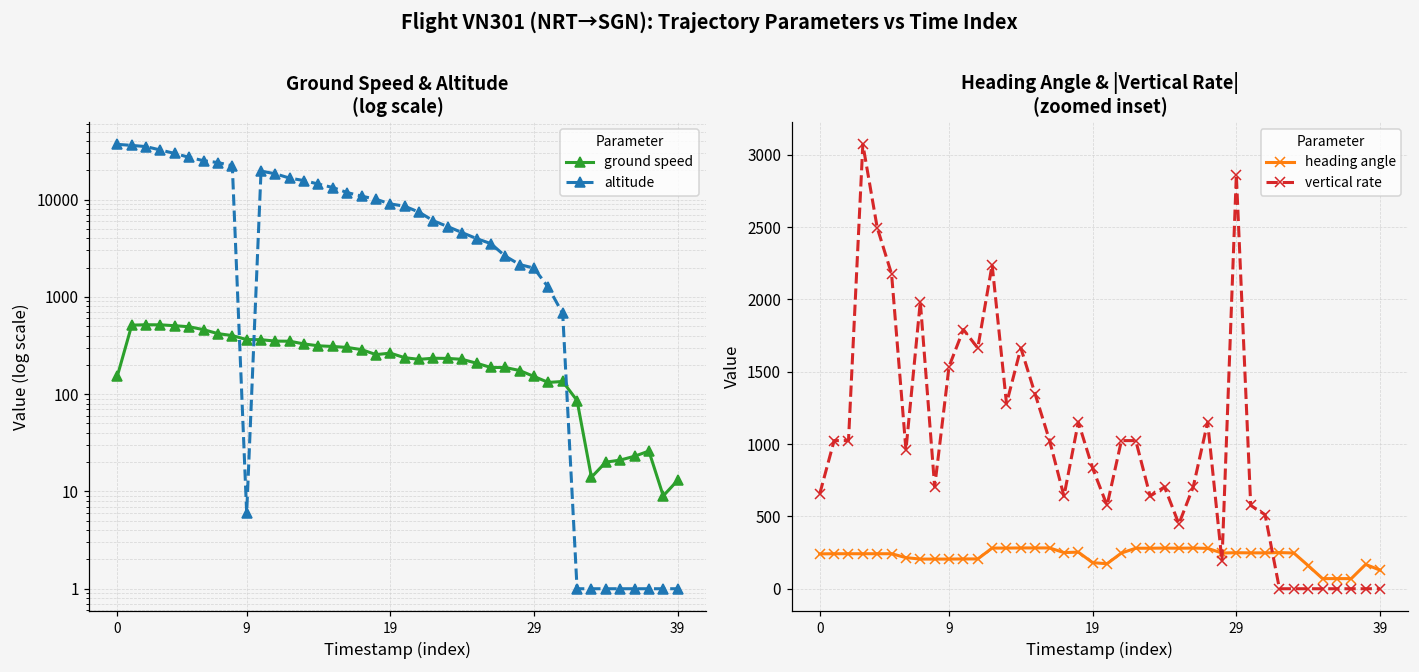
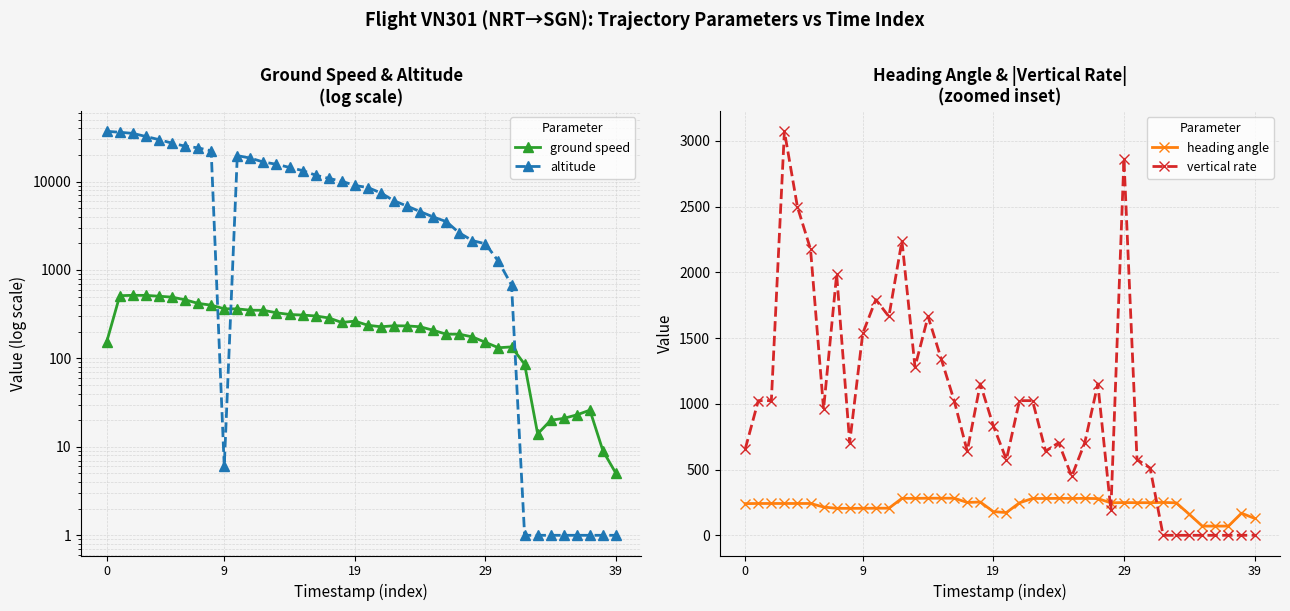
Ground Speed & Altitude (log scale), ground speed, 39: 13 -> 5
